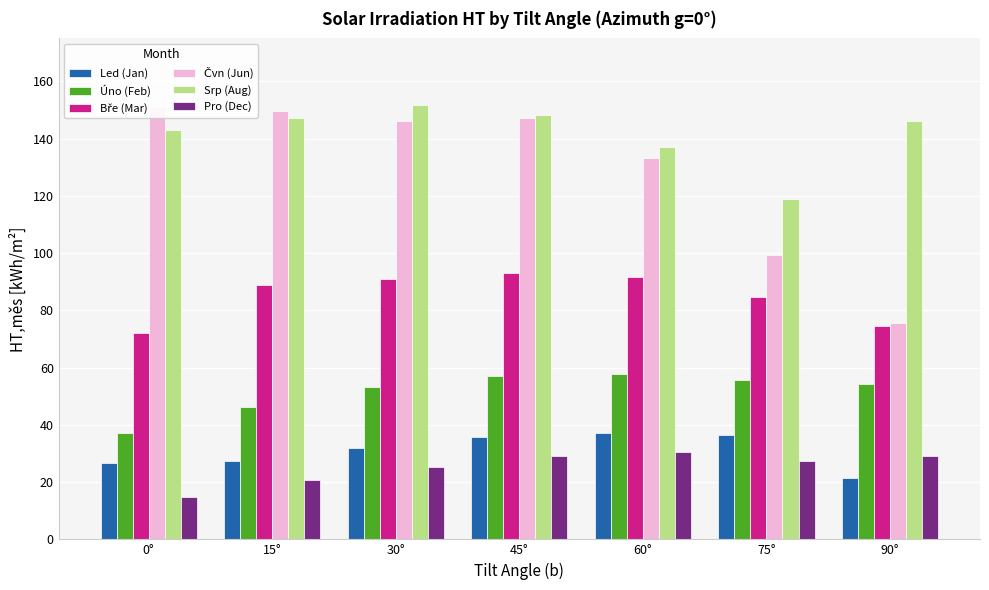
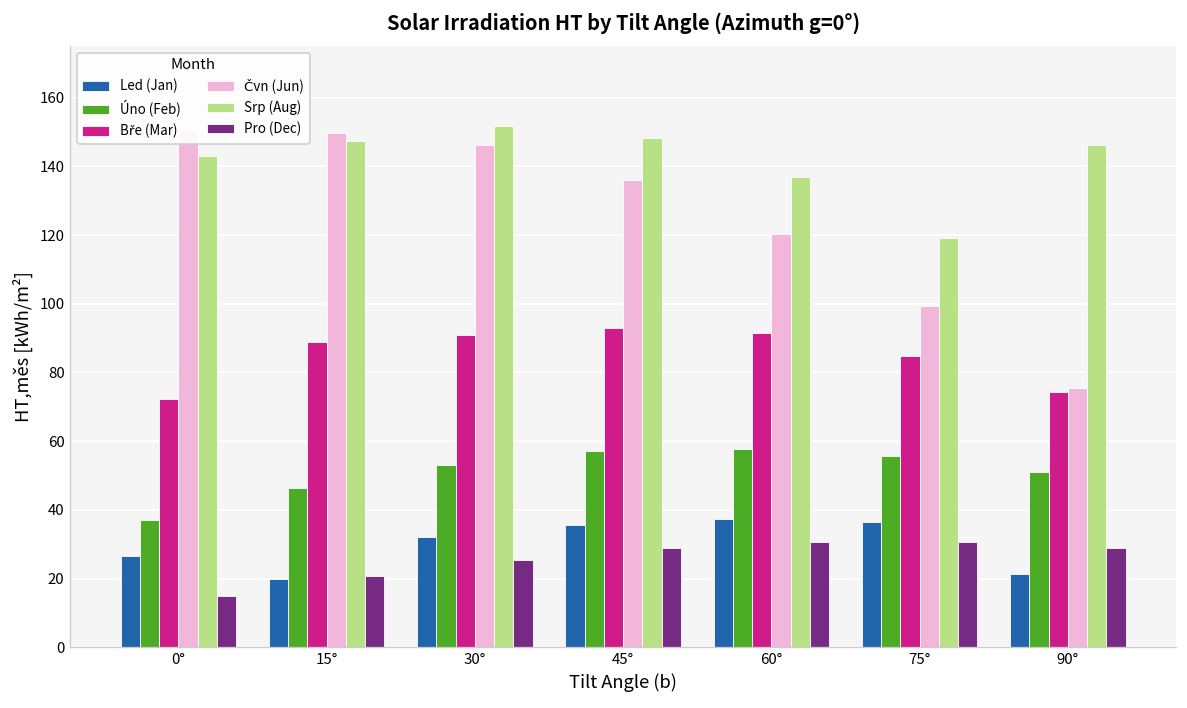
Led (Jan), 15°: 28 -> 20
Čvn (Jun), 45°: 147 -> 136
Čvn (Jun), 60°: 133 -> 120
Pro (Dec), 75°: 27 -> 31
Úno (Feb), 90°: 54 -> 51
